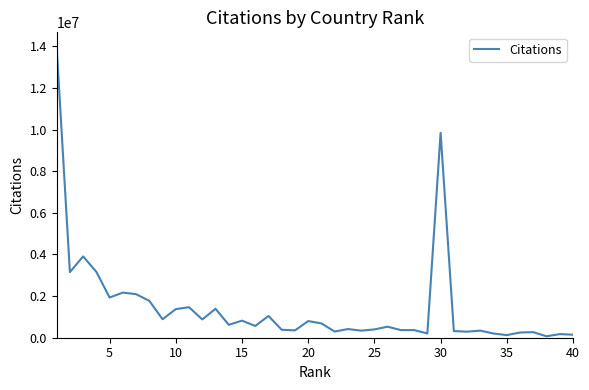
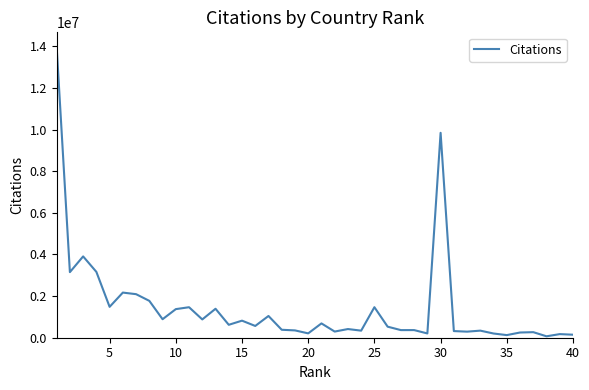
5: 1900000 -> 1500000
20: 800000 -> 200000
25: 400000 -> 1500000
